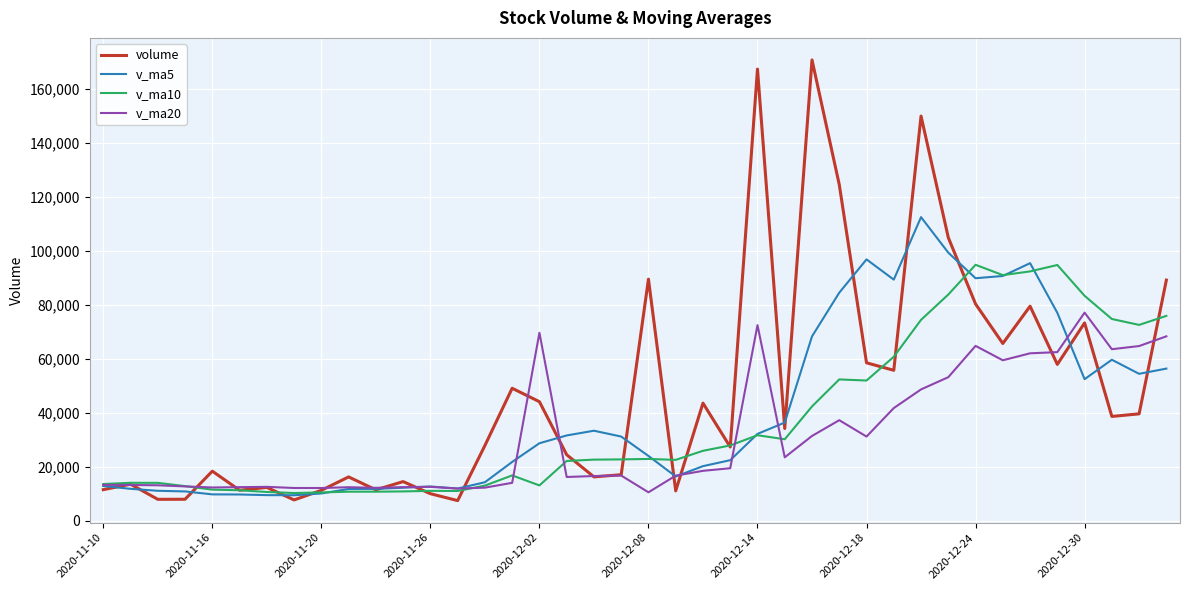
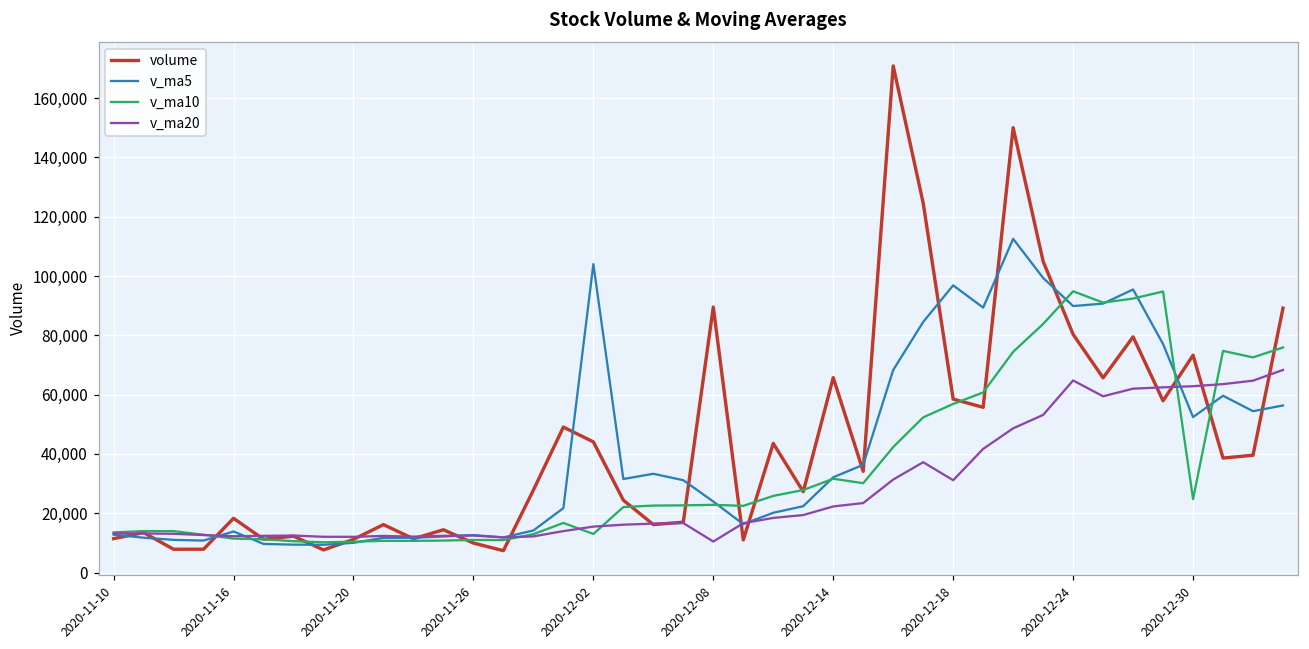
v_ma5, 2020-11-16: 10,000 -> 14,000
v_ma5, 2020-12-02: 29,000 -> 104,000
v_ma20, 2020-12-02: 70,000 -> 16,000
volume, 2020-12-14: 167,000 -> 66,000
v_ma20, 2020-12-14: 72,000 -> 22,000
v_ma10, 2020-12-18: 52,000 -> 57,000
v_ma10, 2020-12-30: 83,000 -> 25,000
v_ma20, 2020-12-30: 77,000 -> 63,000
